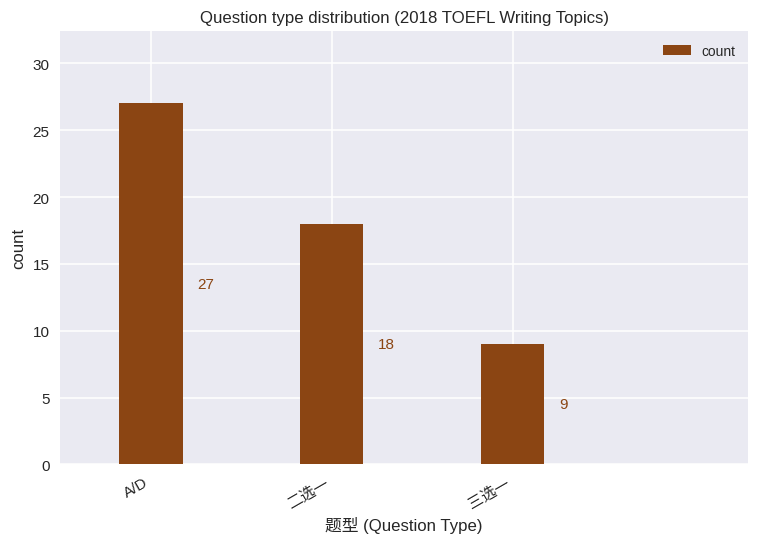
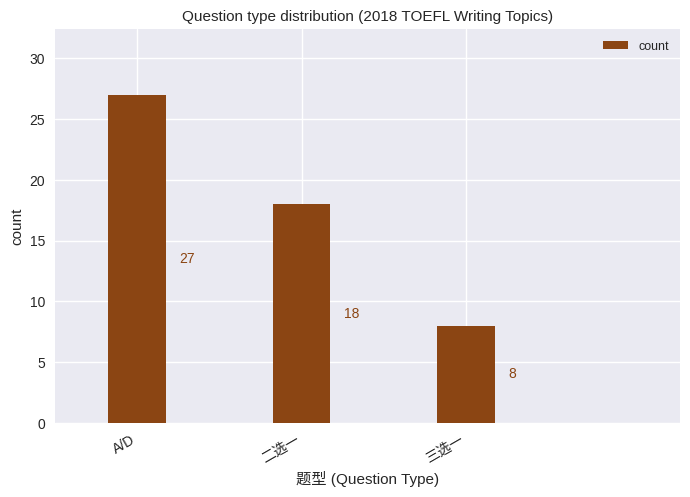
三选一: 9 -> 8
